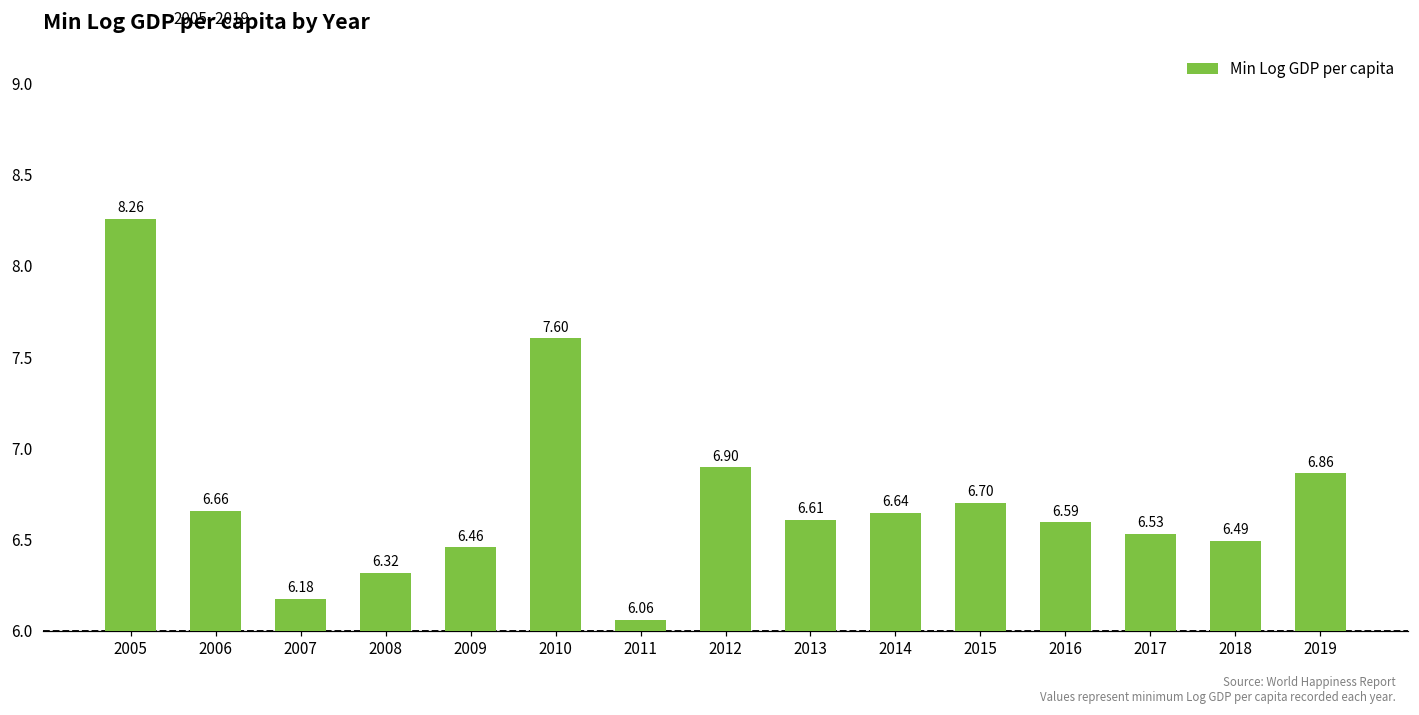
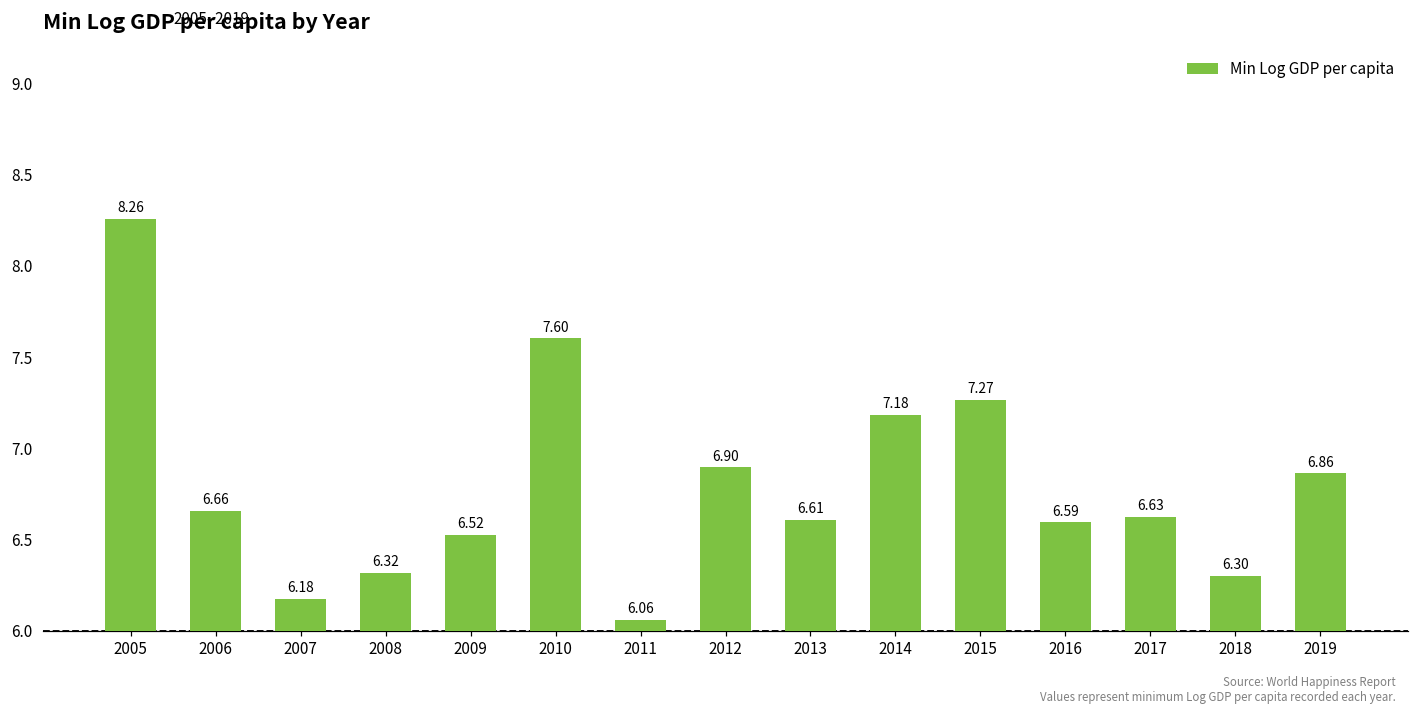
2009: 6.46 -> 6.52
2014: 6.64 -> 7.18
2015: 6.70 -> 7.27
2017: 6.53 -> 6.63
2018: 6.49 -> 6.30
